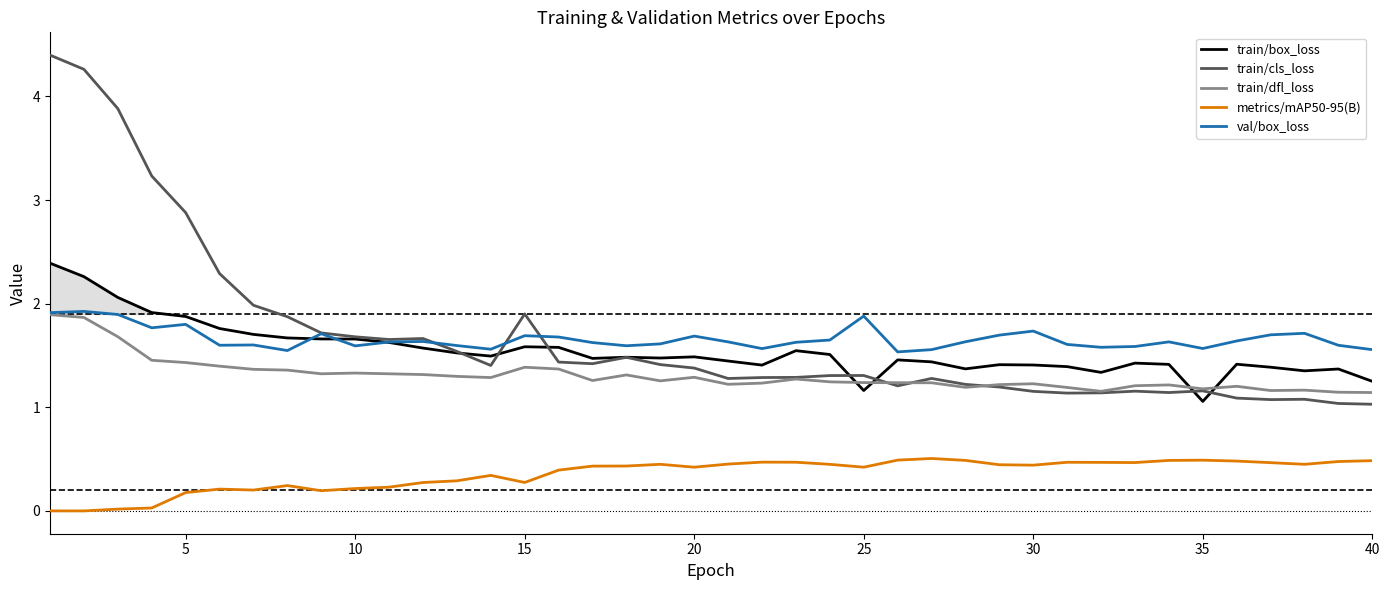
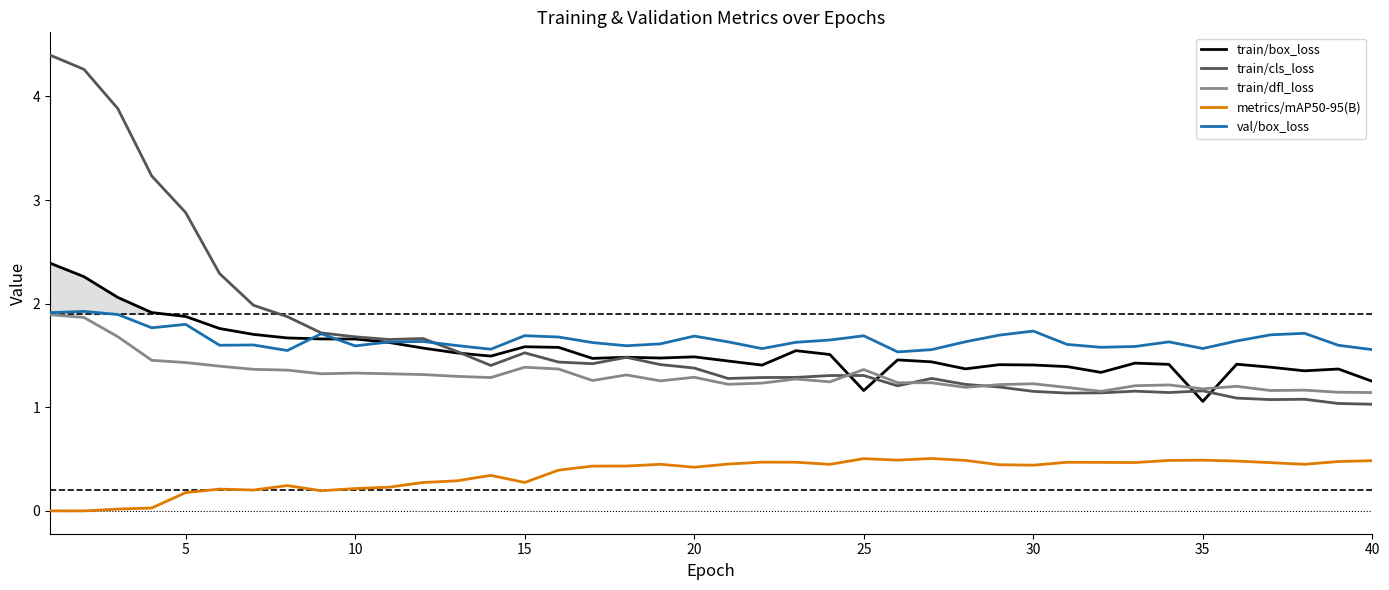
train/cls_loss, 15: 1.90 -> 1.53
train/dfl_loss, 25: 1.24 -> 1.36
metrics/mAP50-95(B), 25: 0.42 -> 0.50
val/box_loss, 25: 1.88 -> 1.69
